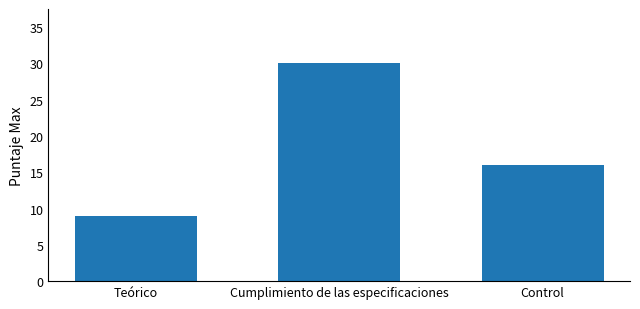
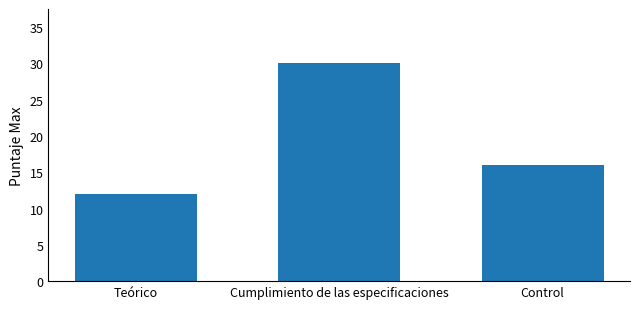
Teórico: 9 -> 12
